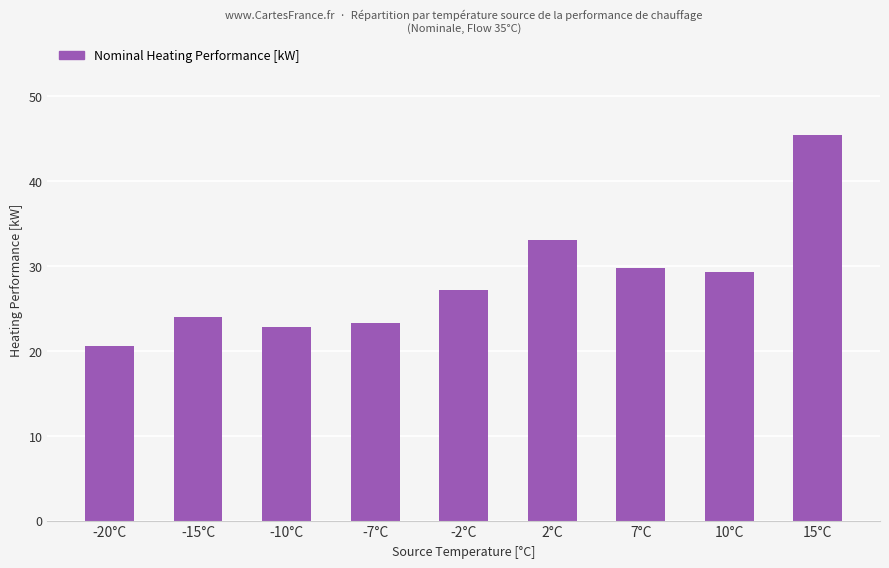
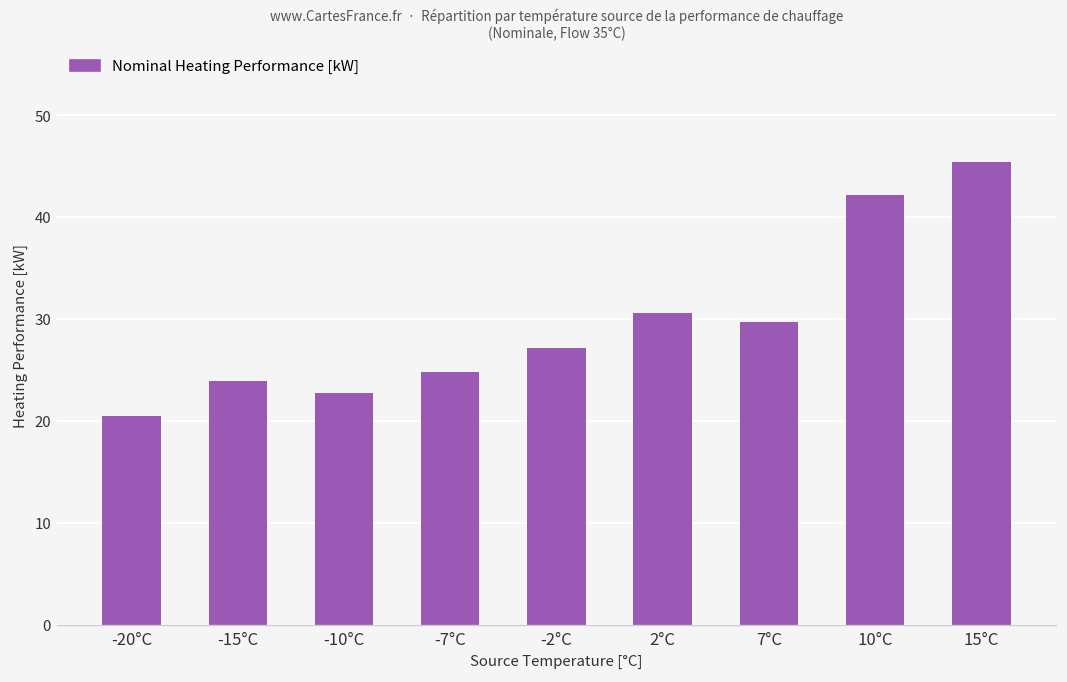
-7°C: 23 -> 25
2°C: 33 -> 31
10°C: 29 -> 42
